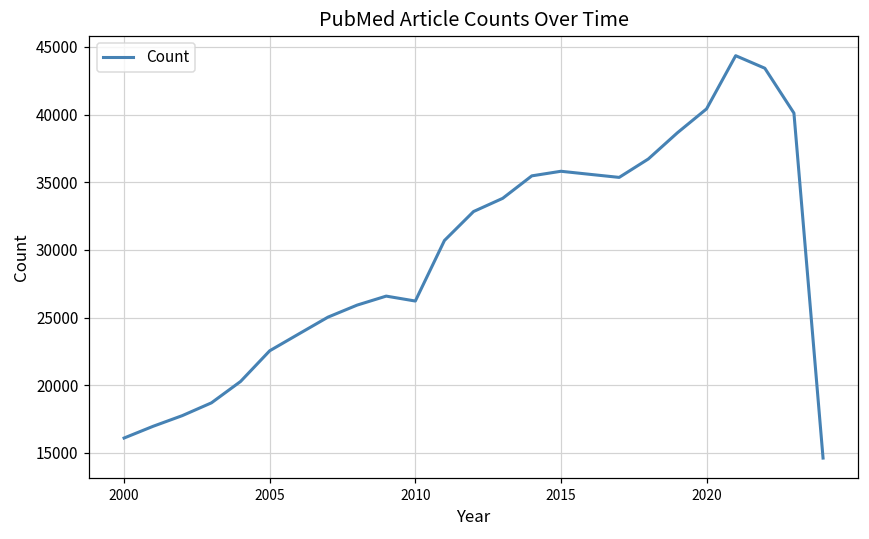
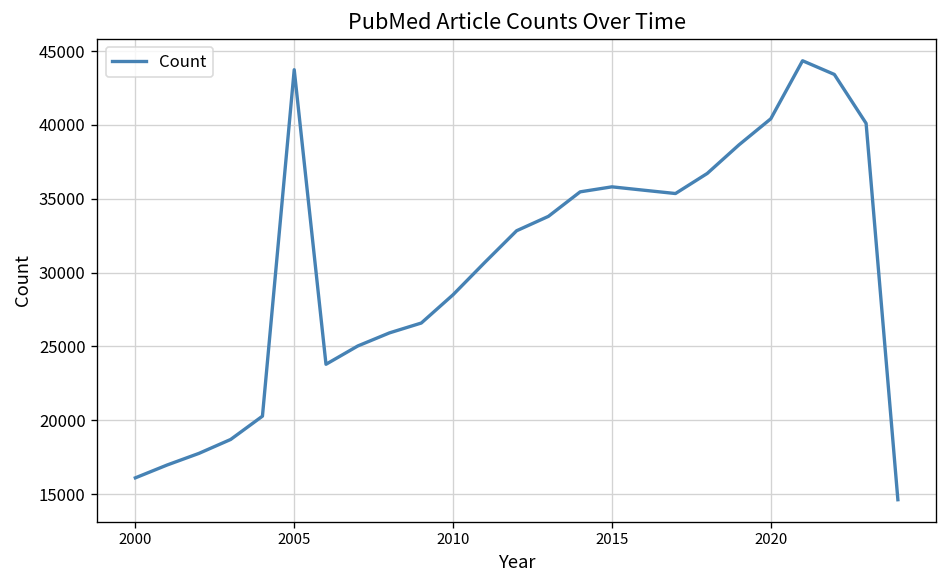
2005: 22500 -> 43700
2010: 26200 -> 28500
